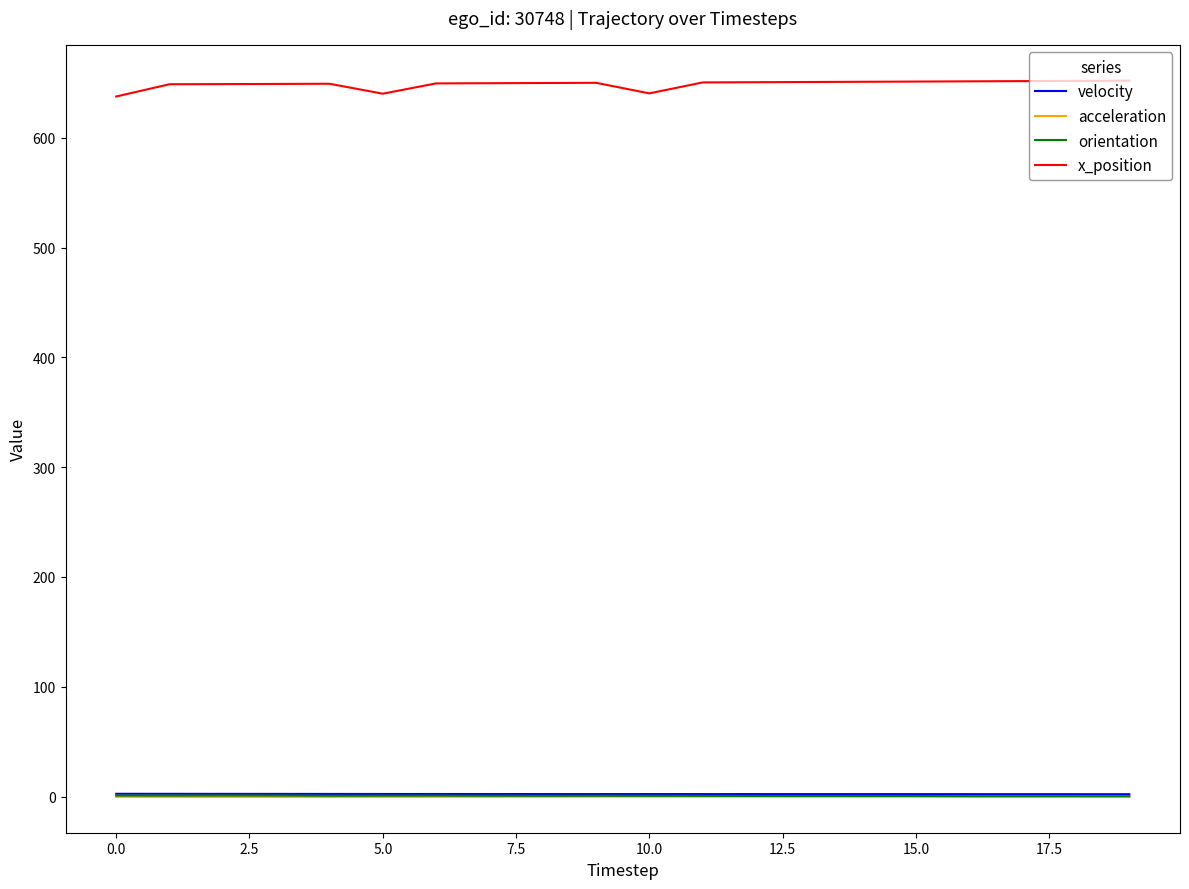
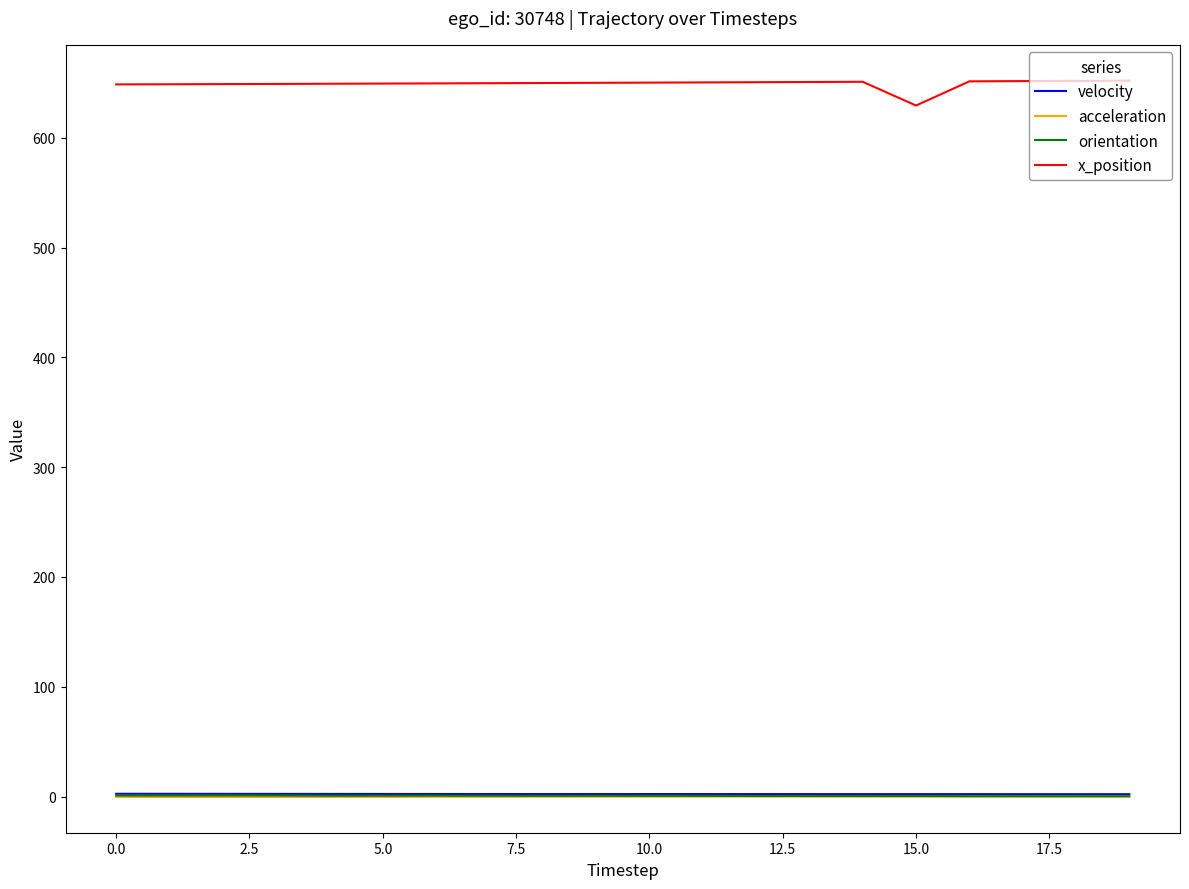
x_position, 0.0: 638 -> 649
x_position, 5.0: 640 -> 649
x_position, 10.0: 640 -> 650
x_position, 15.0: 651 -> 629
